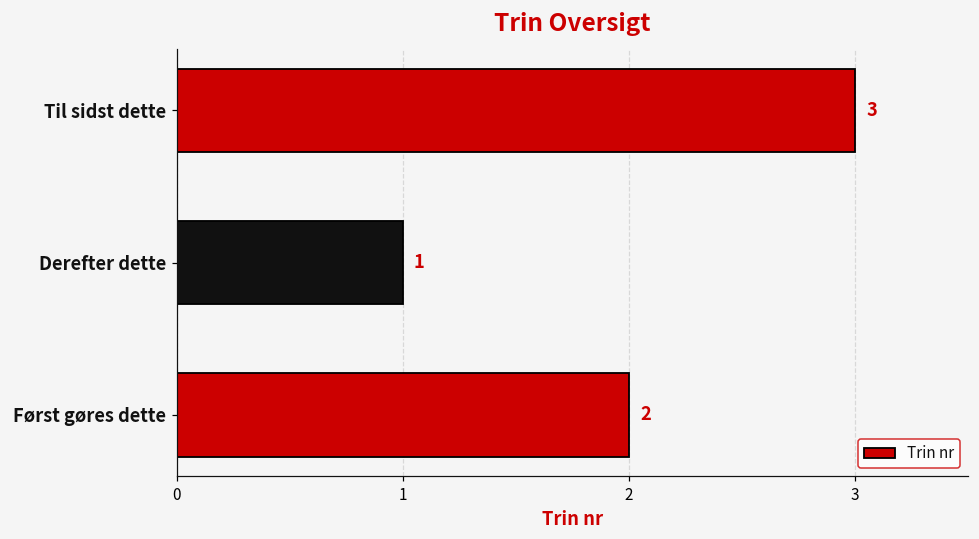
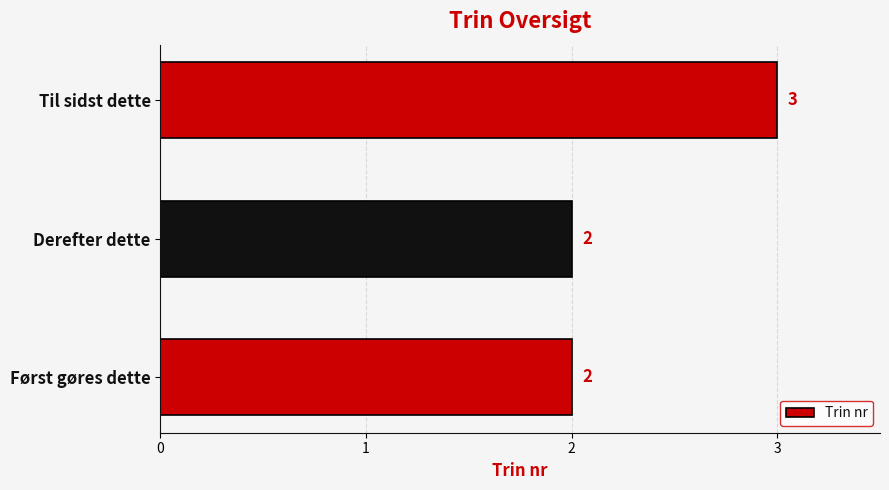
Derefter dette: 1 -> 2
